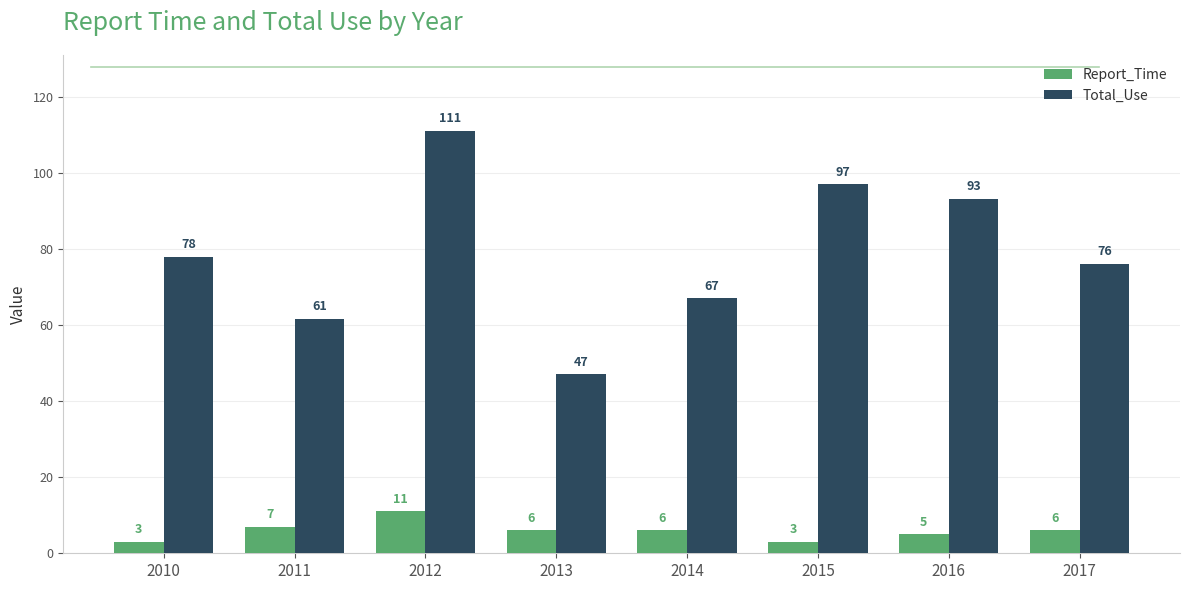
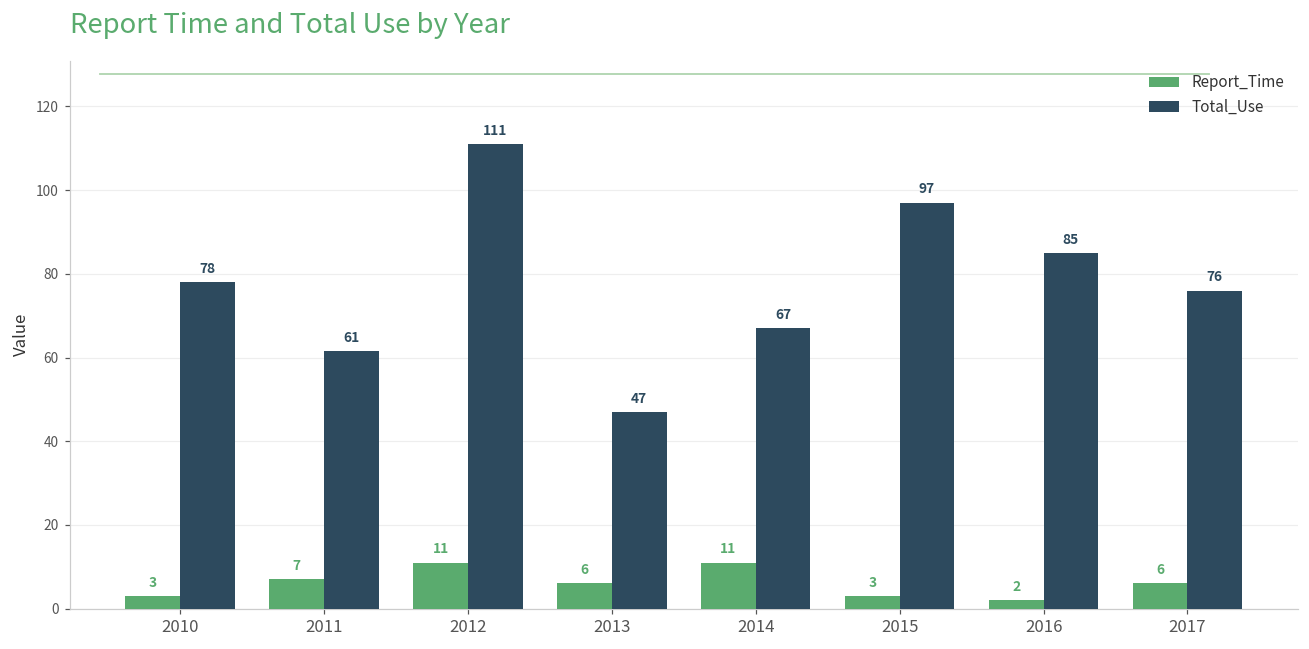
Report_Time, 2014: 6 -> 11
Report_Time, 2016: 5 -> 2
Total_Use, 2016: 93 -> 85
